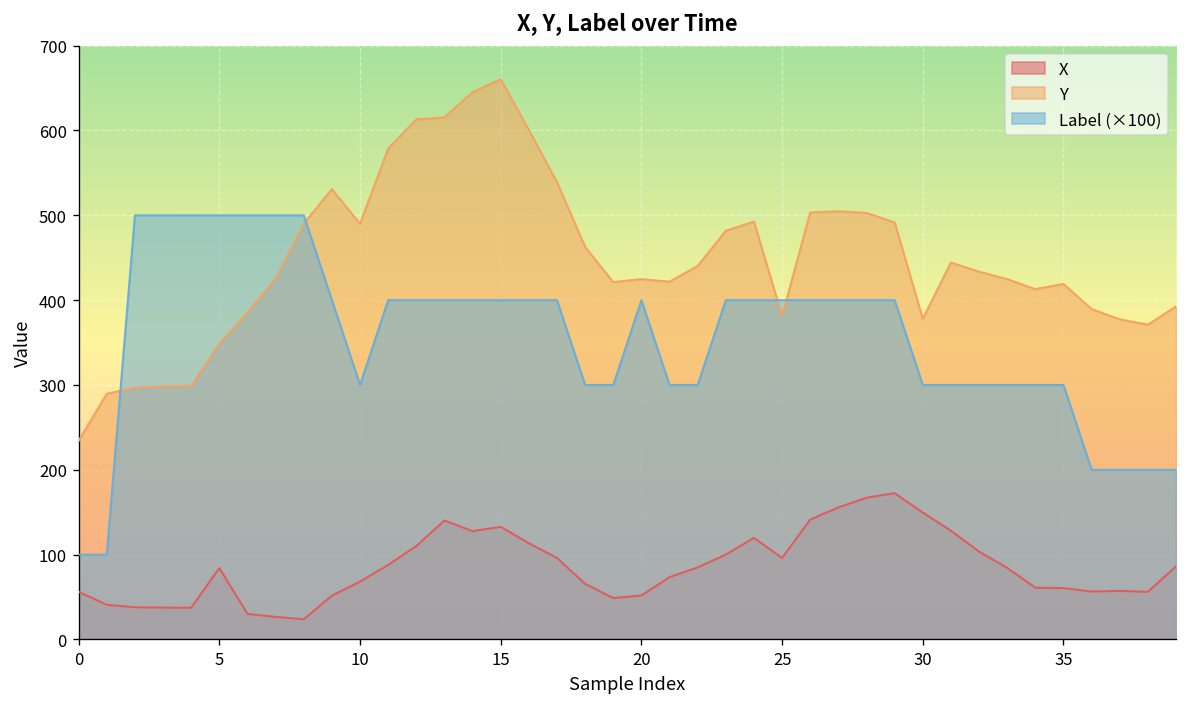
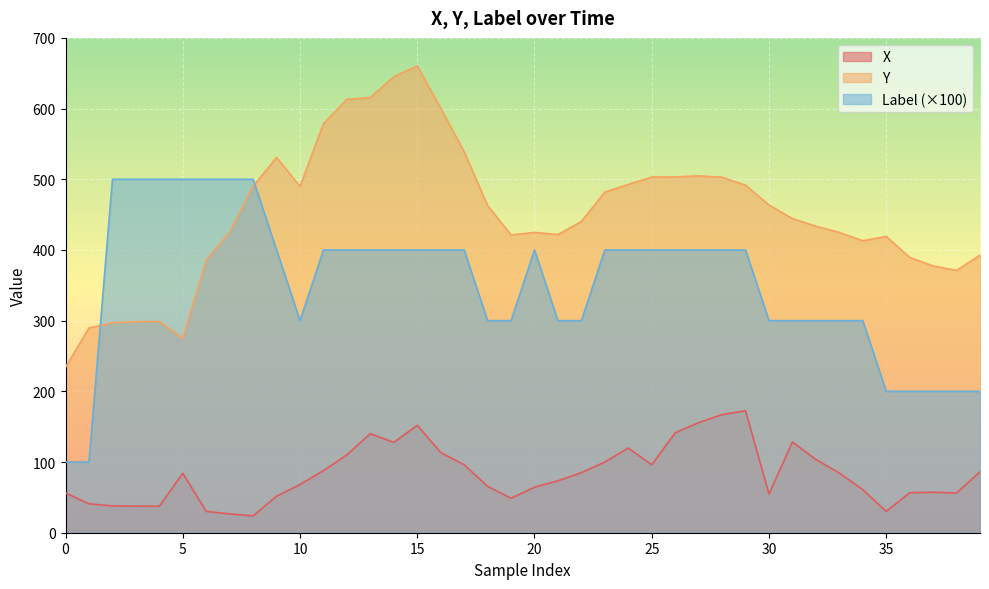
Y, 5: 350 -> 270
X, 15: 130 -> 150
X, 20: 50 -> 60
Y, 25: 380 -> 500
X, 30: 150 -> 50
Y, 30: 380 -> 460
X, 35: 60 -> 30
Label (×100), 35: 300 -> 200
